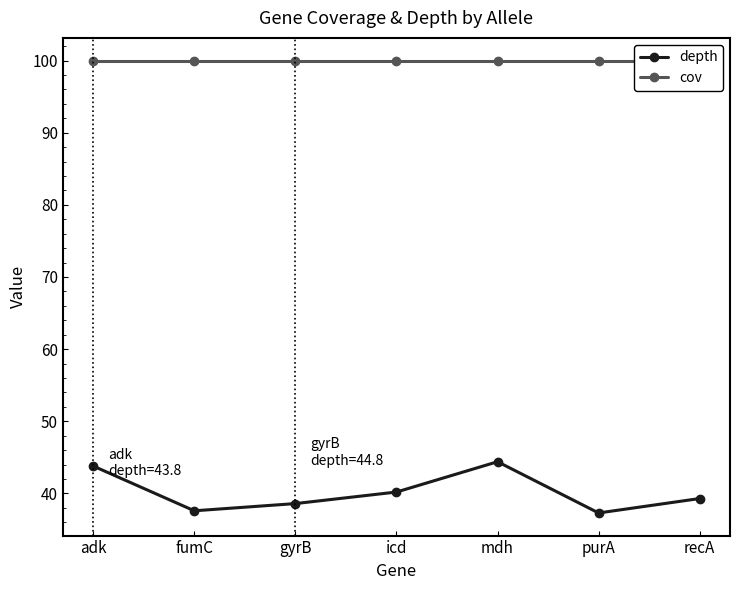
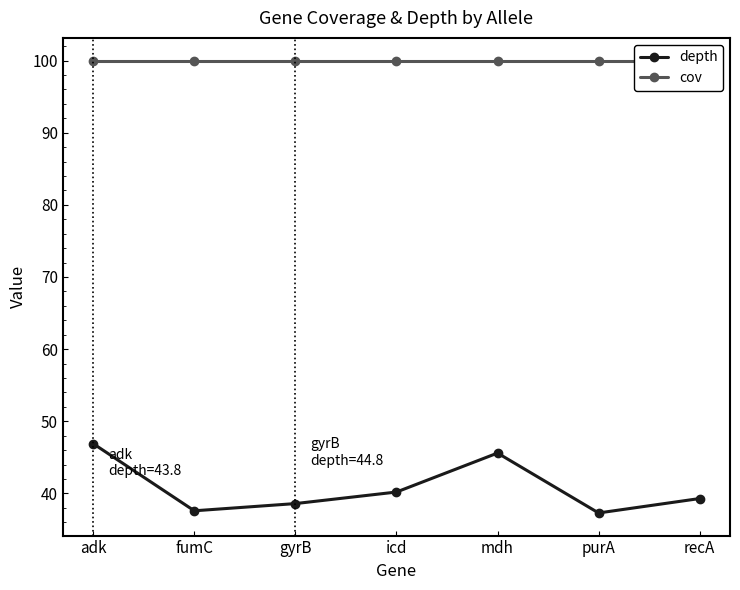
depth, adk: 44 -> 47
depth, mdh: 44 -> 46
